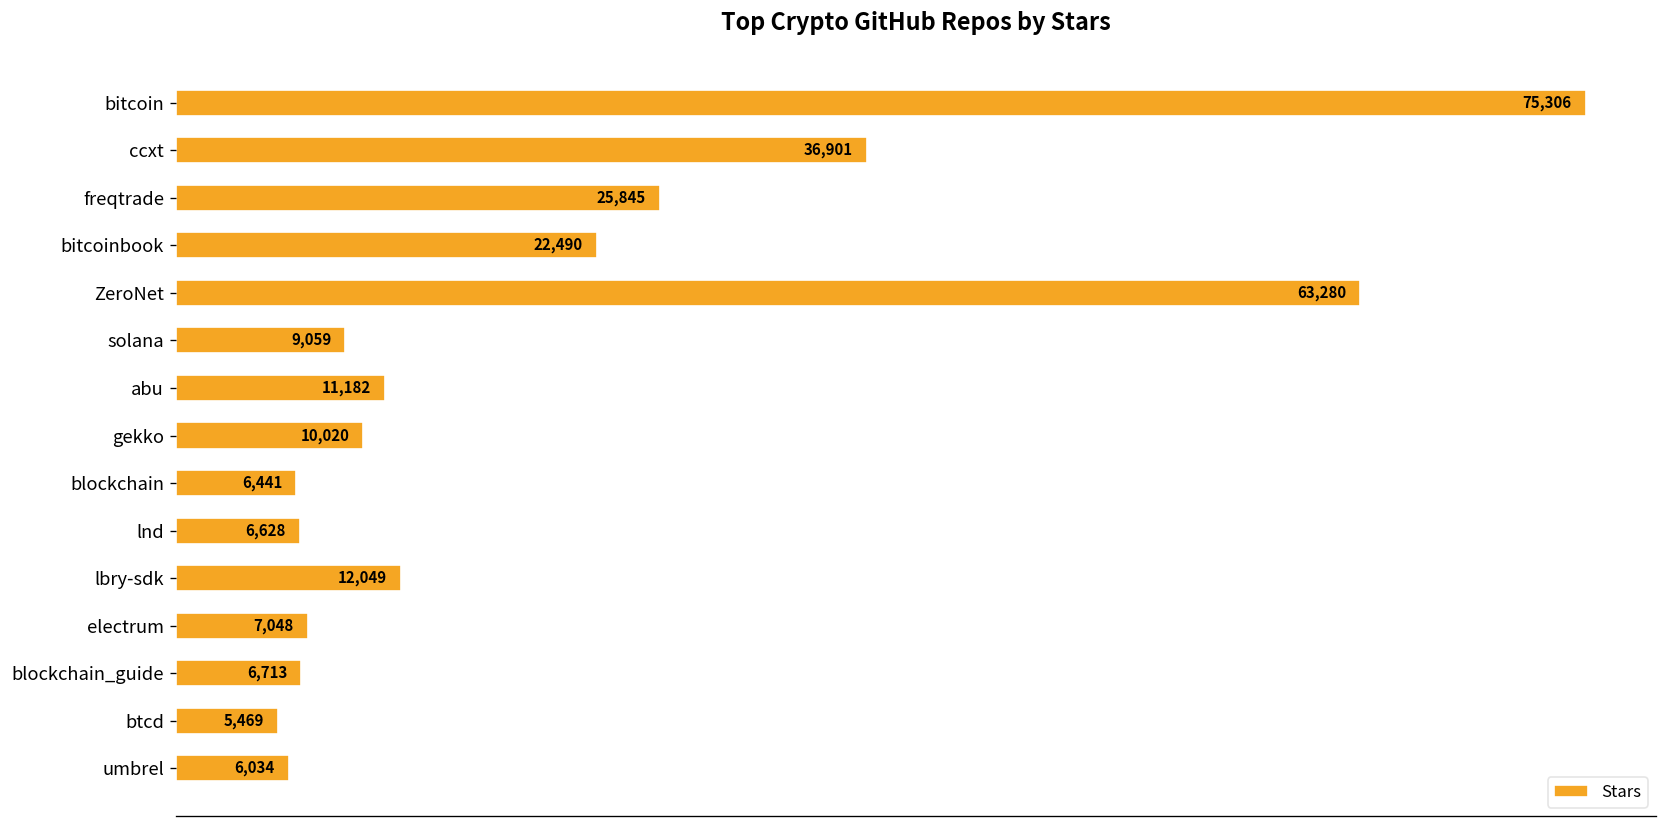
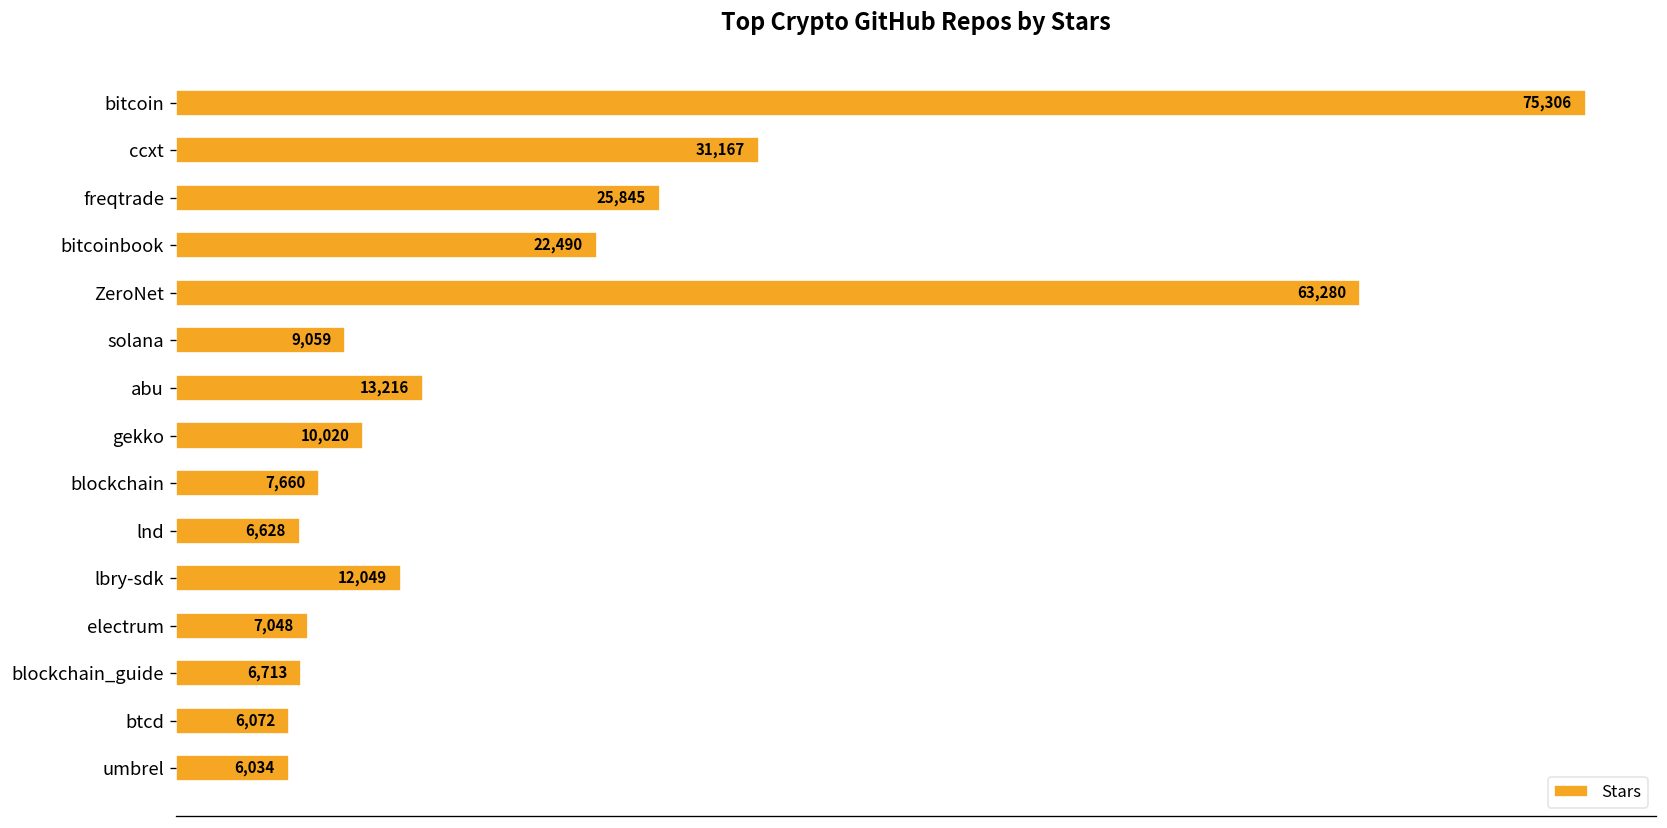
ccxt: 36,901 -> 31,167
abu: 11,182 -> 13,216
blockchain: 6,441 -> 7,660
btcd: 5,469 -> 6,072
